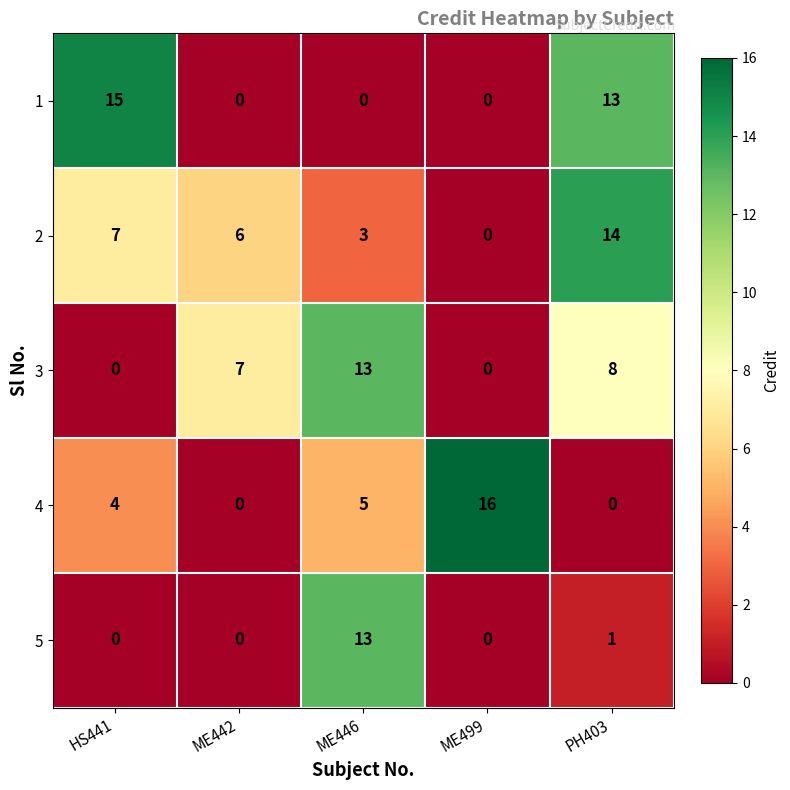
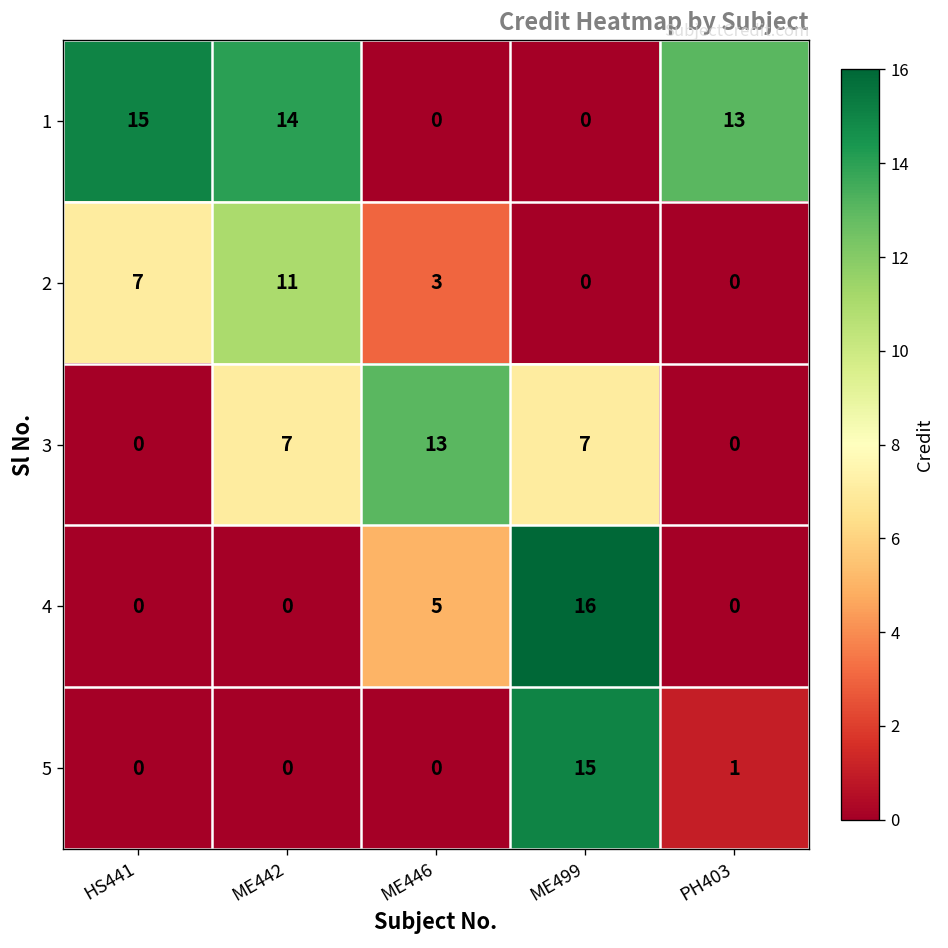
1, ME442: 0 -> 14
2, ME442: 6 -> 11
2, PH403: 14 -> 0
3, ME499: 0 -> 7
3, PH403: 8 -> 0
4, HS441: 4 -> 0
5, ME446: 13 -> 0
5, ME499: 0 -> 15
